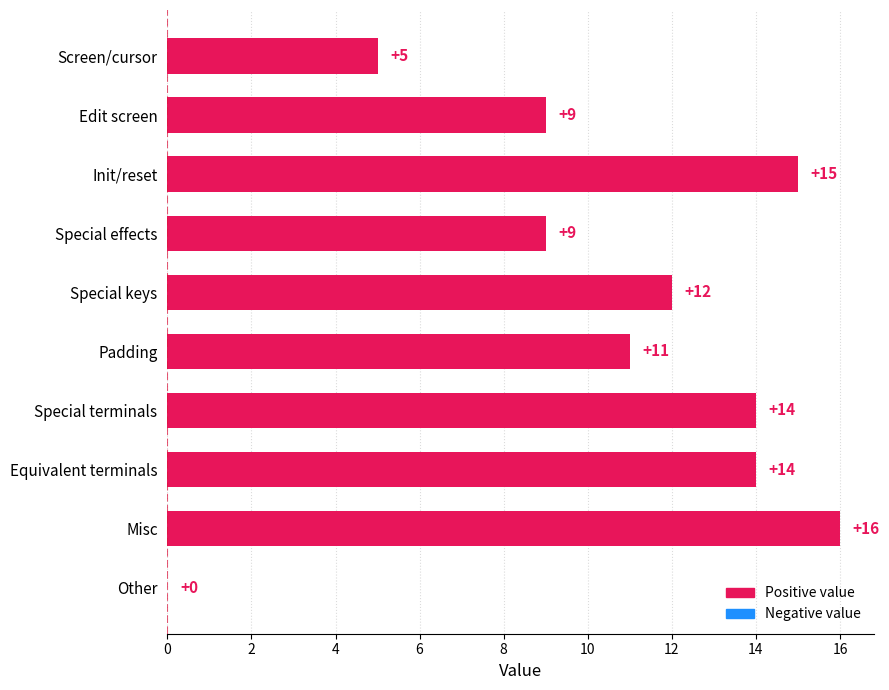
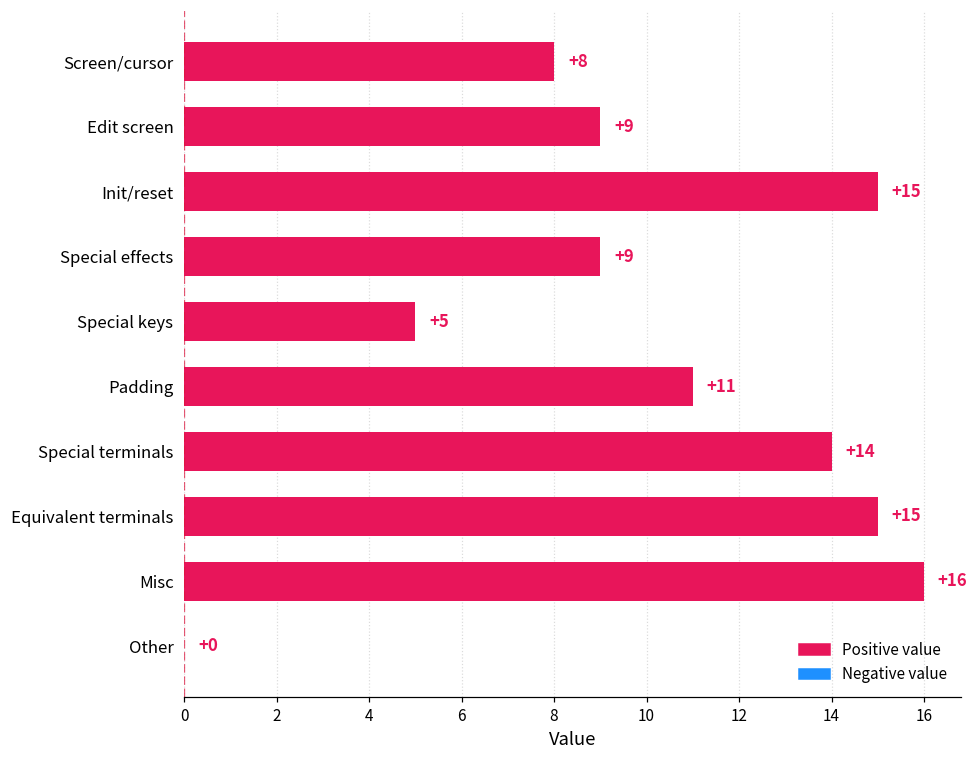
Screen/cursor: +5 -> +8
Special keys: +12 -> +5
Equivalent terminals: +14 -> +15
